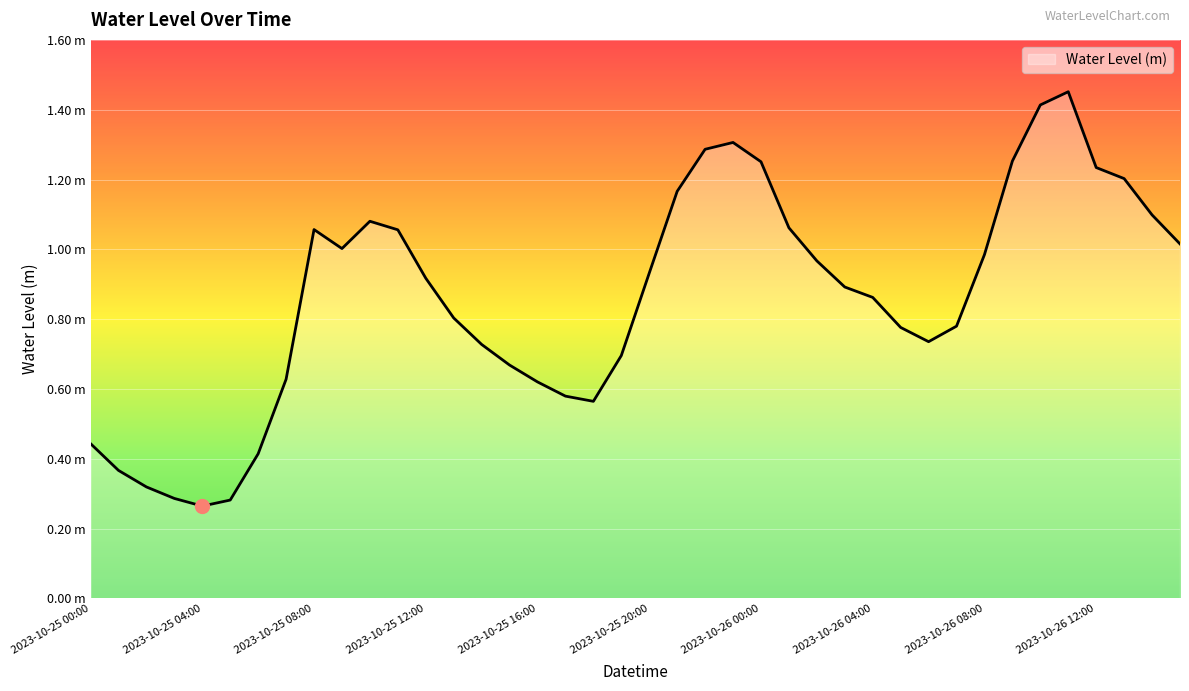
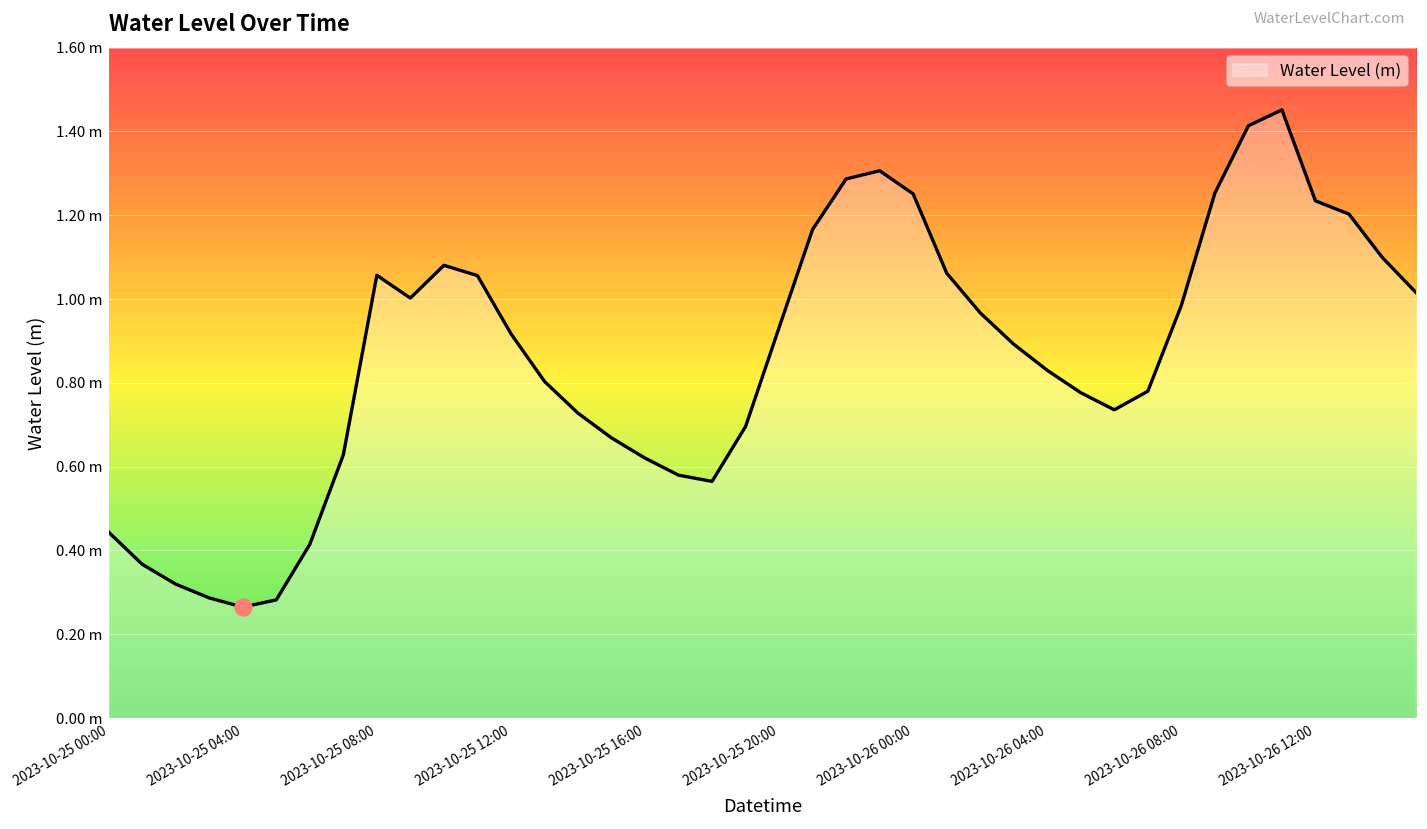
Water Level (m), 2023-10-26 04:00: 0.86 m -> 0.83 m
